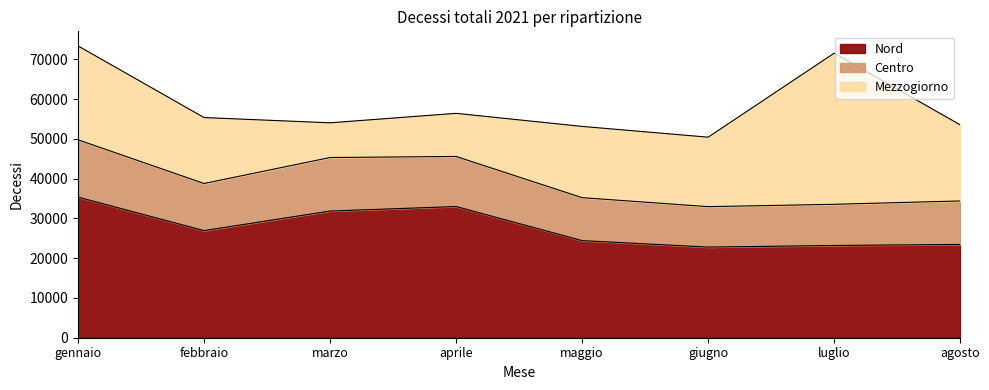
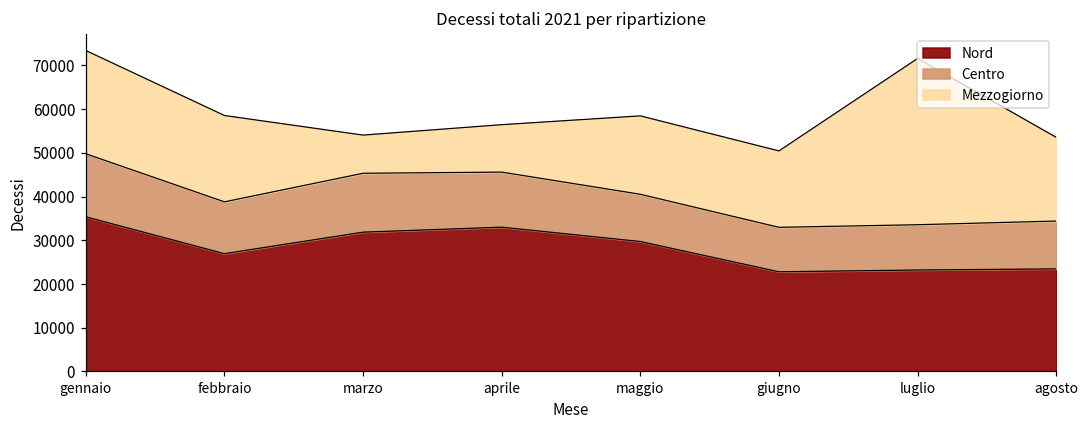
Mezzogiorno, febbraio: 17000 -> 20000
Nord, maggio: 24000 -> 30000
